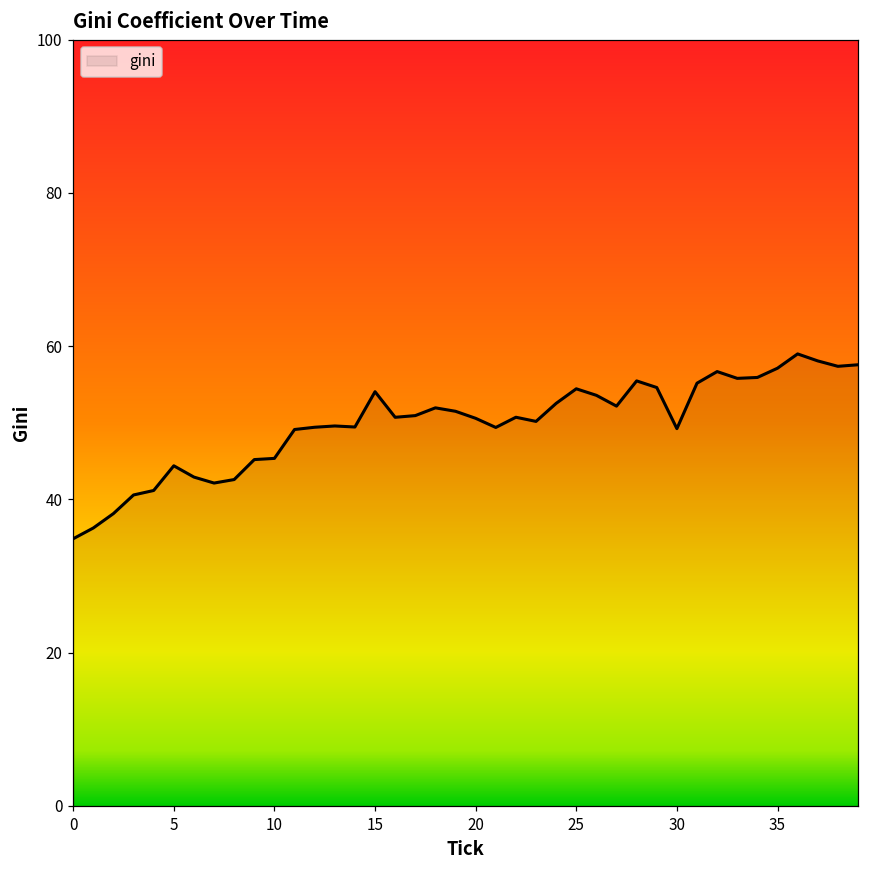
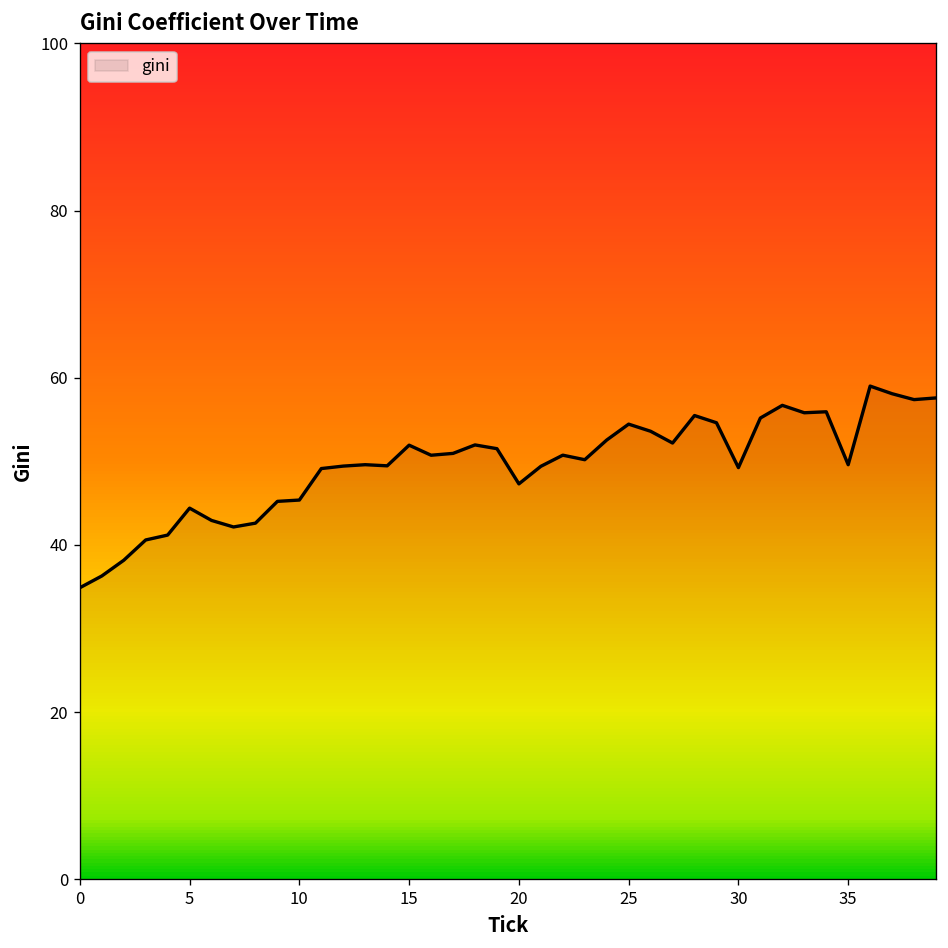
15: 54 -> 52
20: 51 -> 47
35: 57 -> 50
